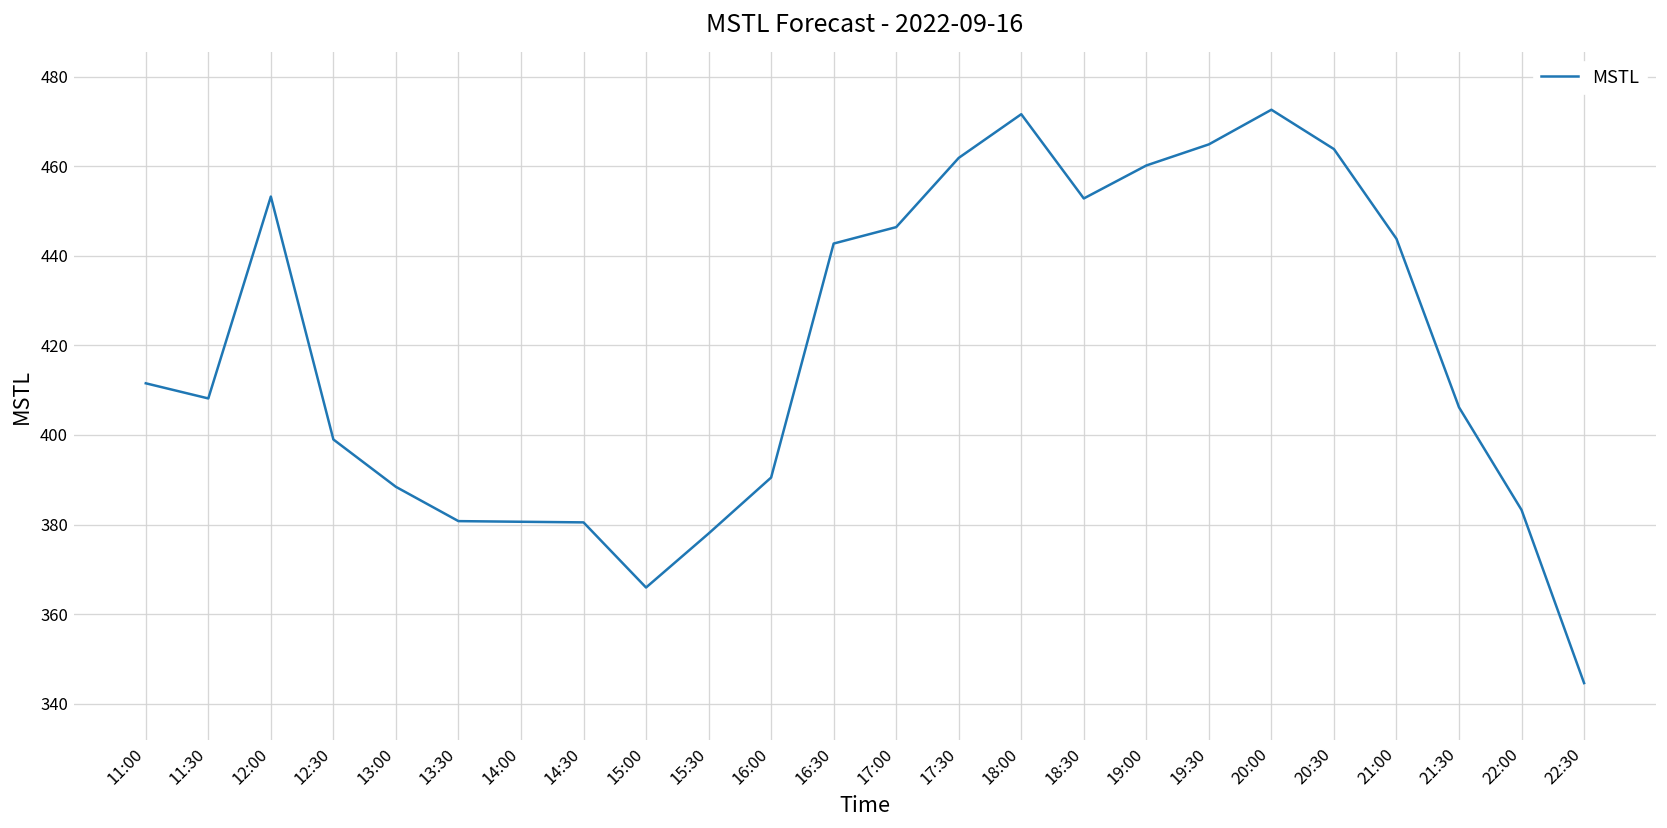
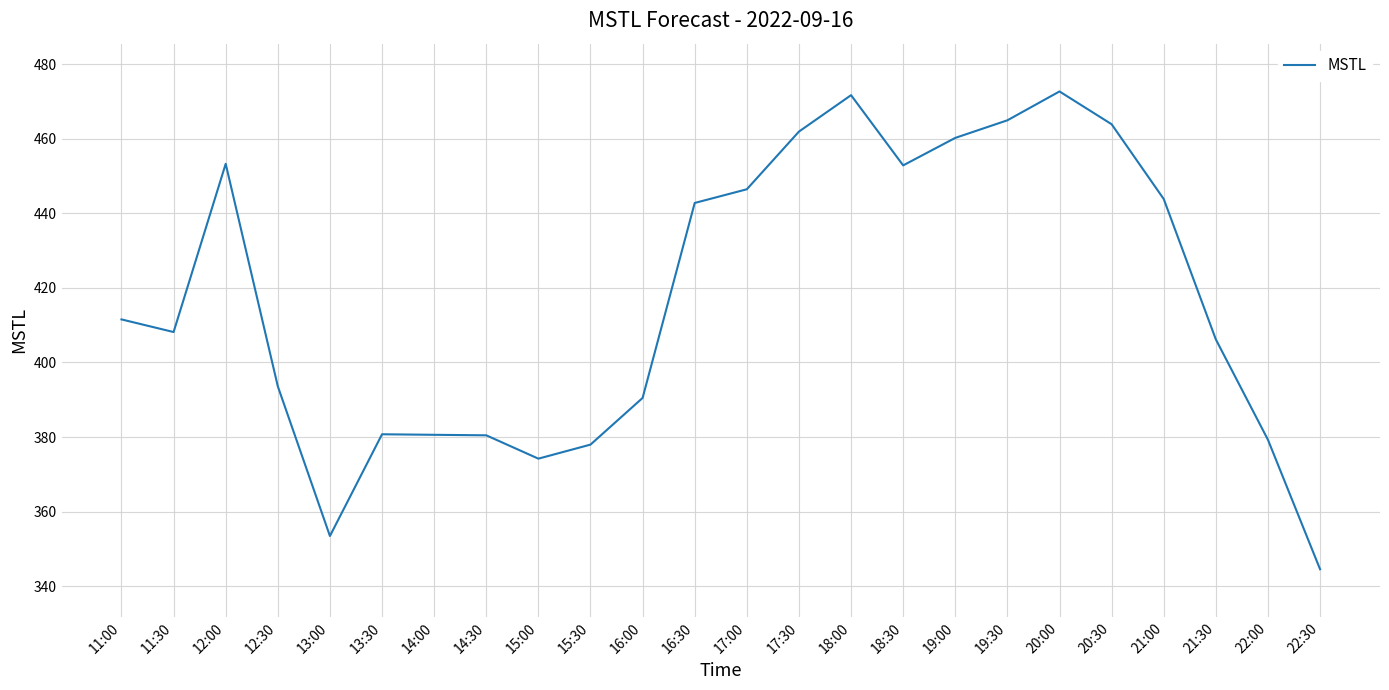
12:30: 399 -> 394
13:00: 388 -> 353
15:00: 366 -> 374
22:00: 383 -> 379
